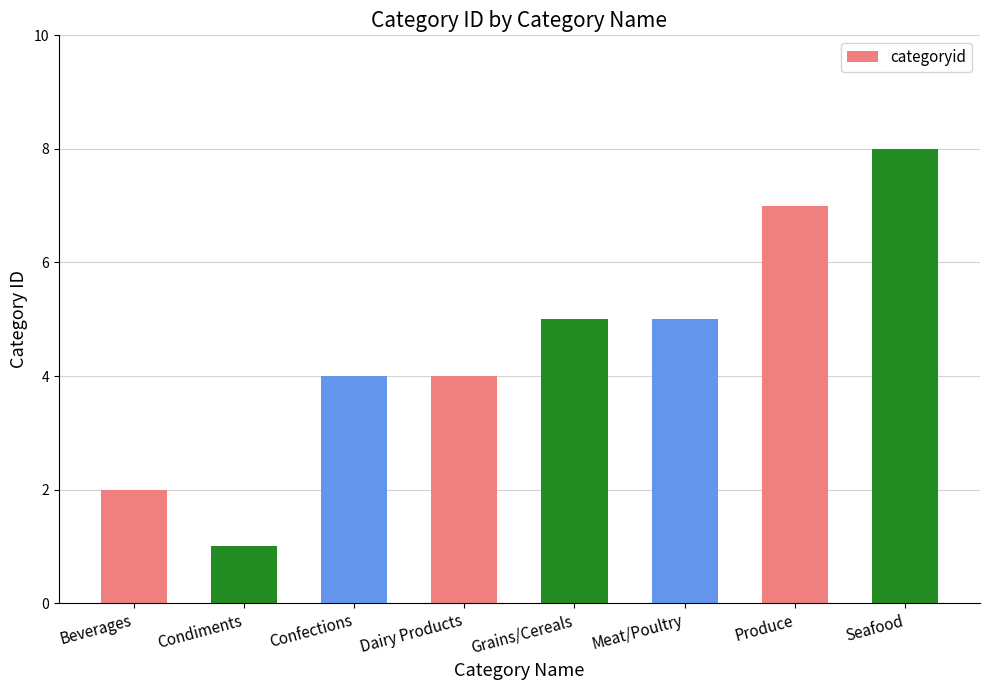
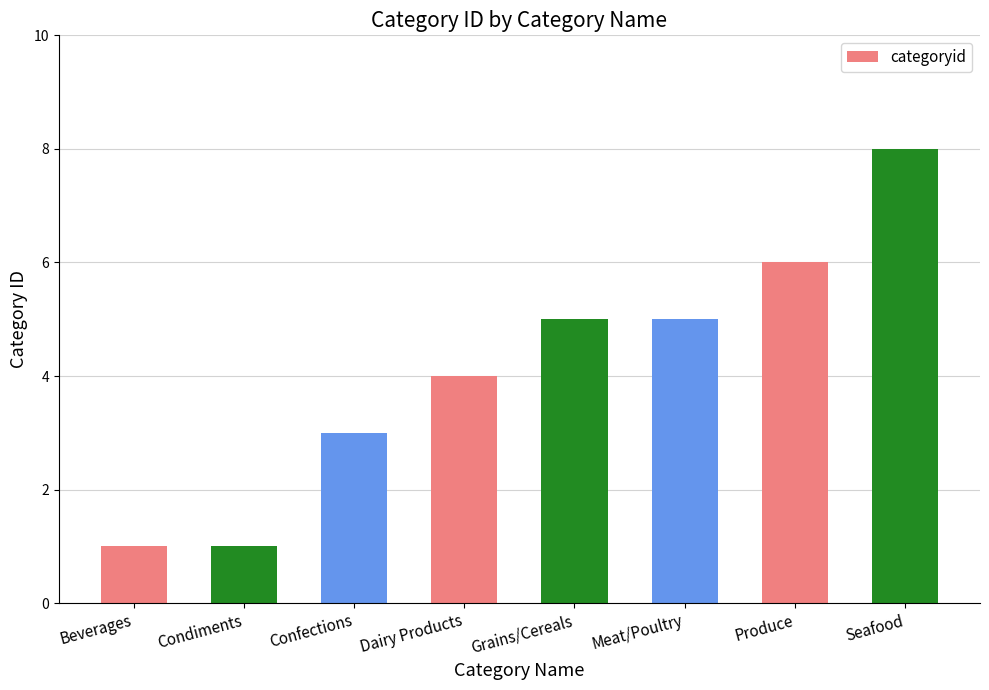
Beverages: 2 -> 1
Confections: 4 -> 3
Produce: 7 -> 6
